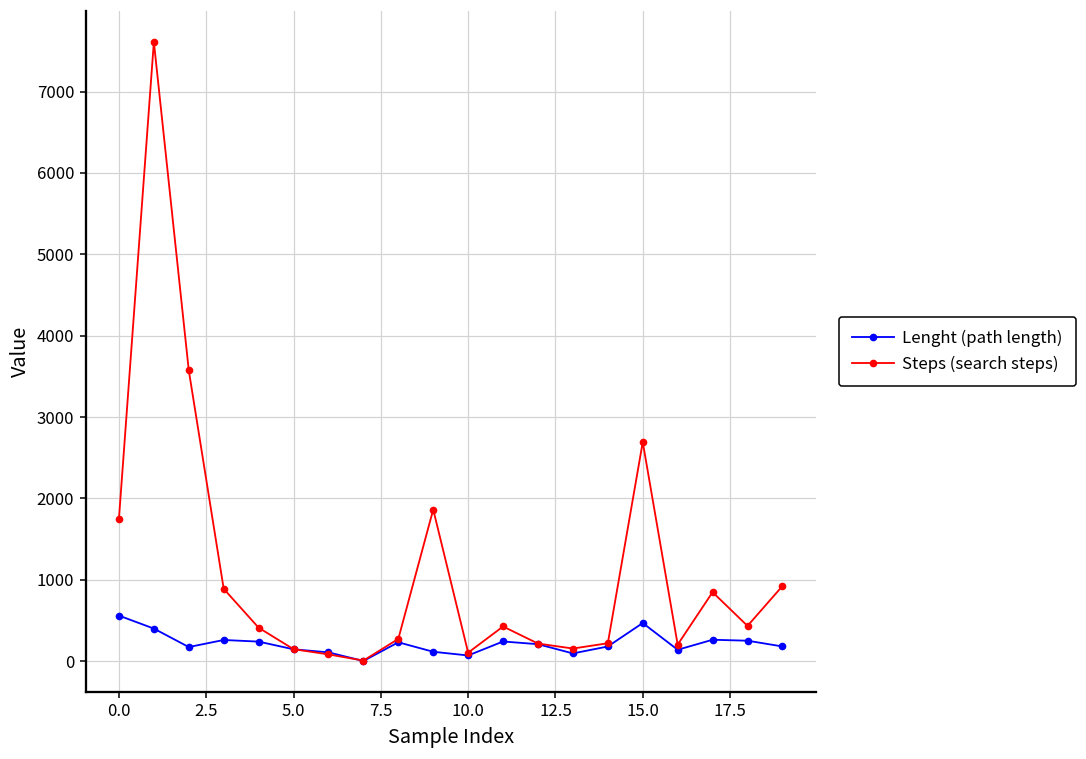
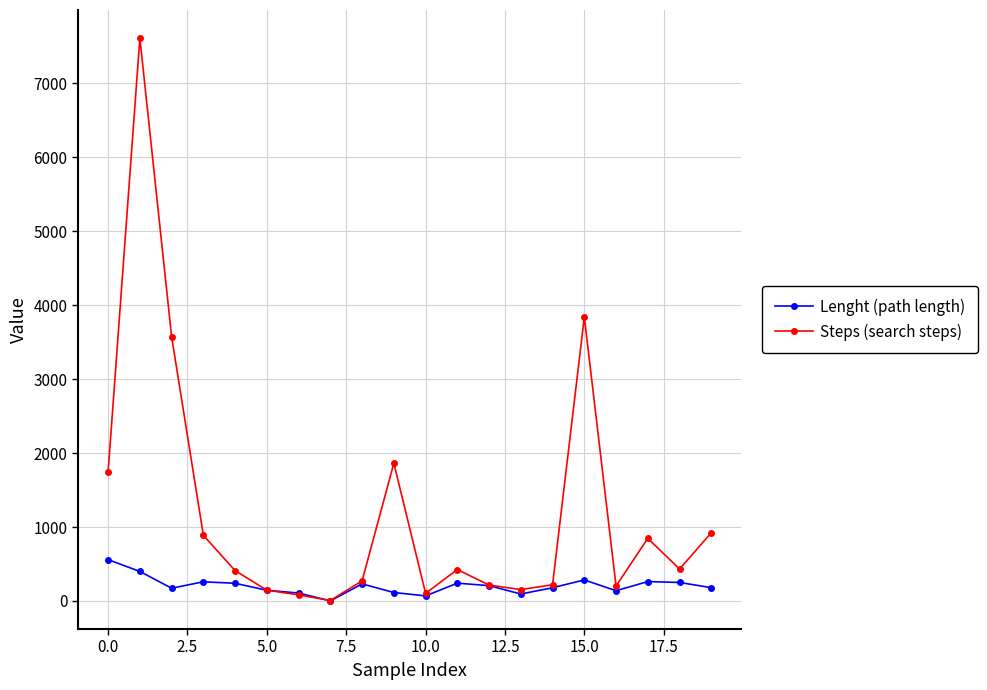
Lenght (path length), 15.0: 500 -> 300
Steps (search steps), 15.0: 2700 -> 3800
